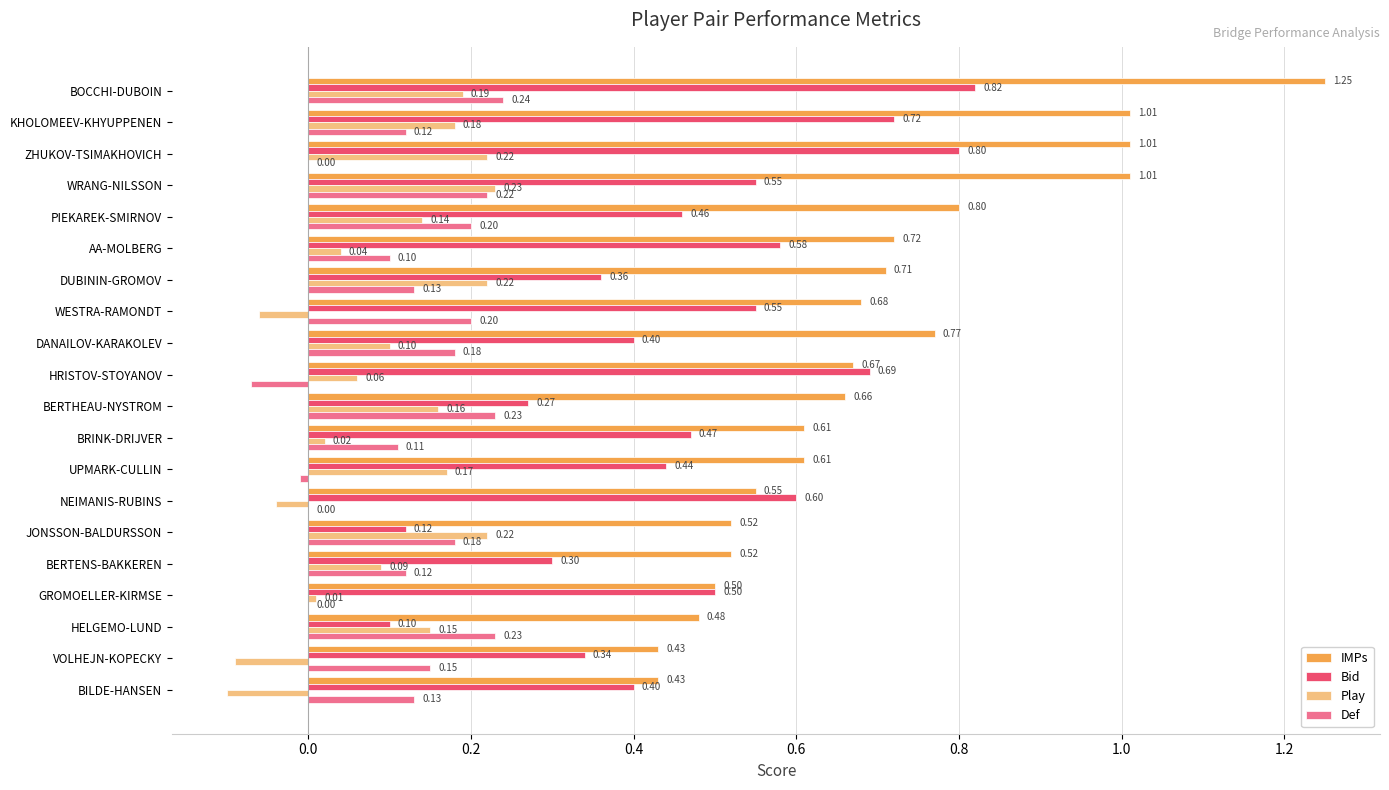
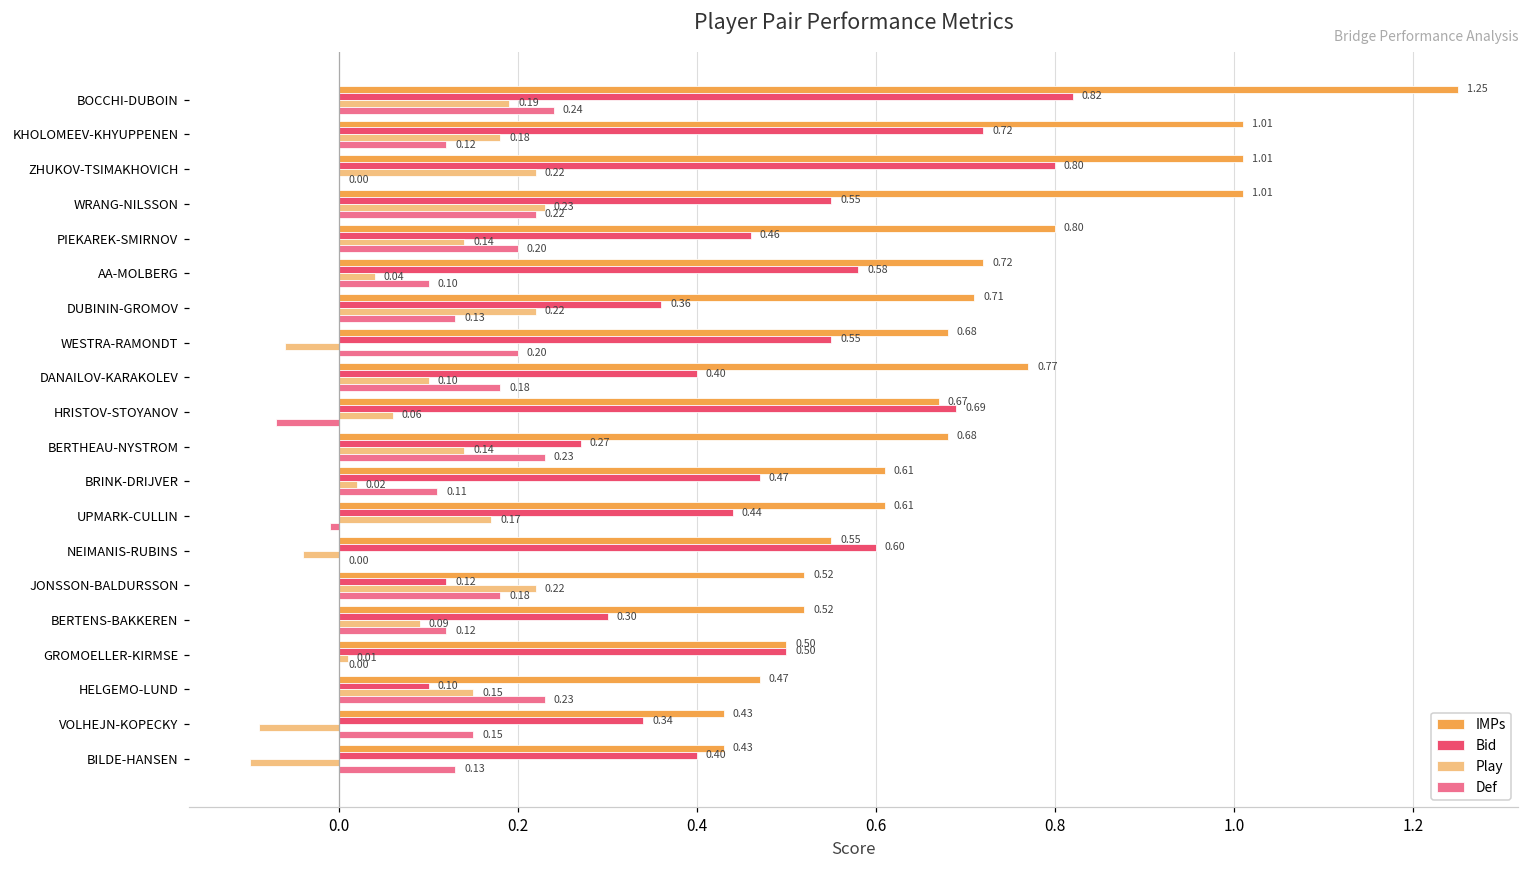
IMPs, BERTHEAU-NYSTROM: 0.66 -> 0.68
Play, BERTHEAU-NYSTROM: 0.16 -> 0.14
IMPs, HELGEMO-LUND: 0.48 -> 0.47
